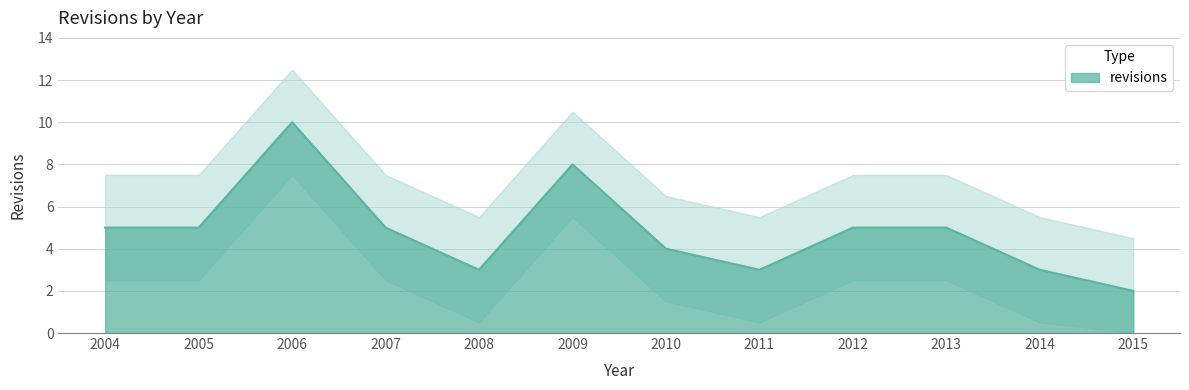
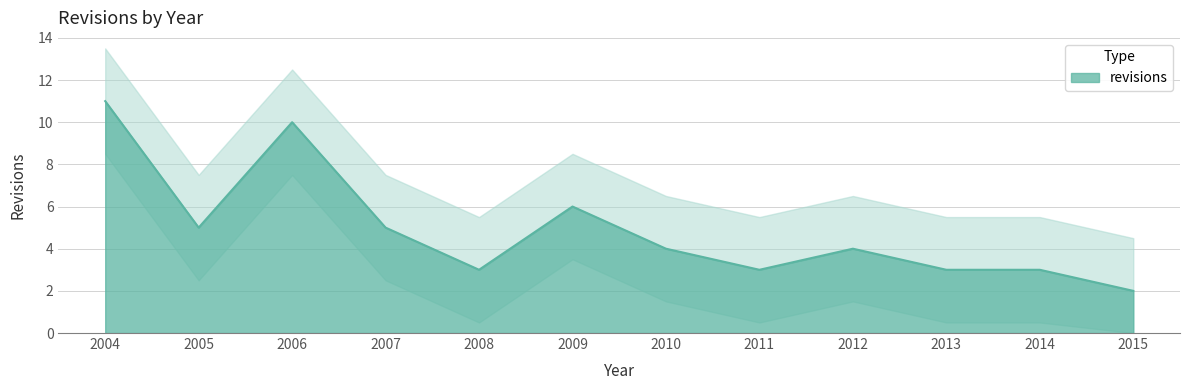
revisions, 2004: 5 -> 11
revisions, 2009: 8 -> 6
revisions, 2012: 5 -> 4
revisions, 2013: 5 -> 3
